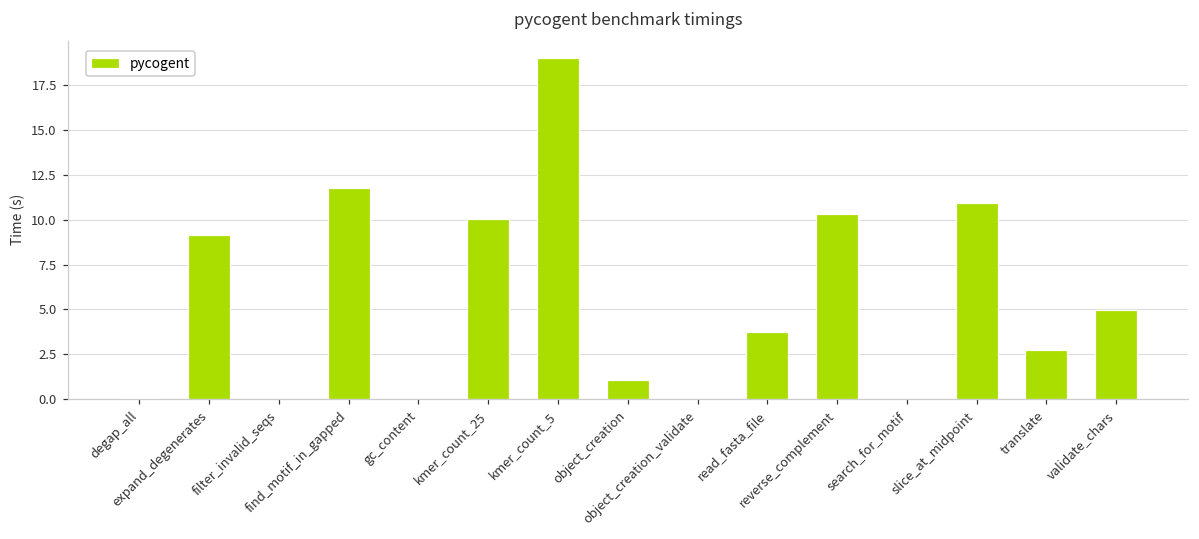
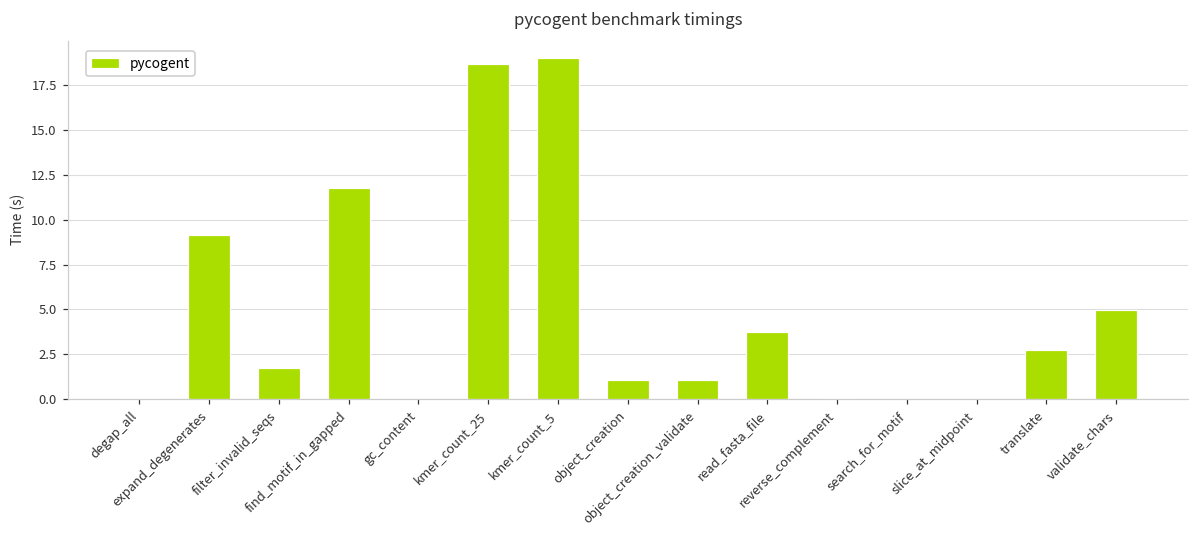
filter_invalid_seqs: 0.0 -> 1.7
kmer_count_25: 10.0 -> 18.7
object_creation_validate: 0.0 -> 1.1
reverse_complement: 10.3 -> 0.1
slice_at_midpoint: 10.9 -> 0.0
